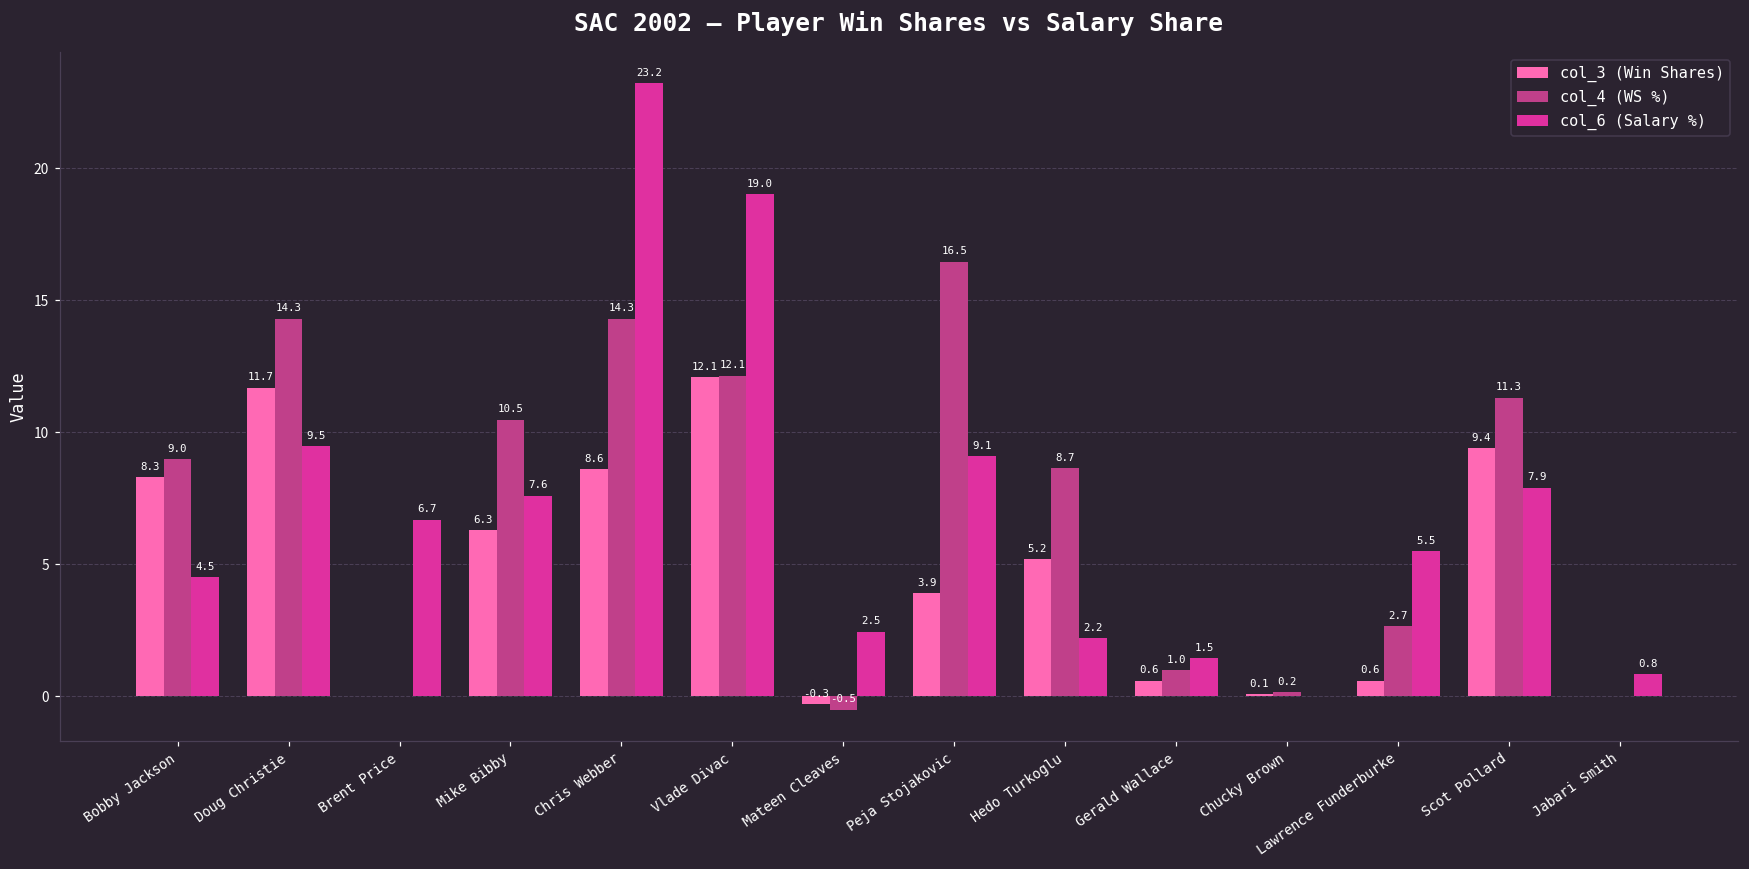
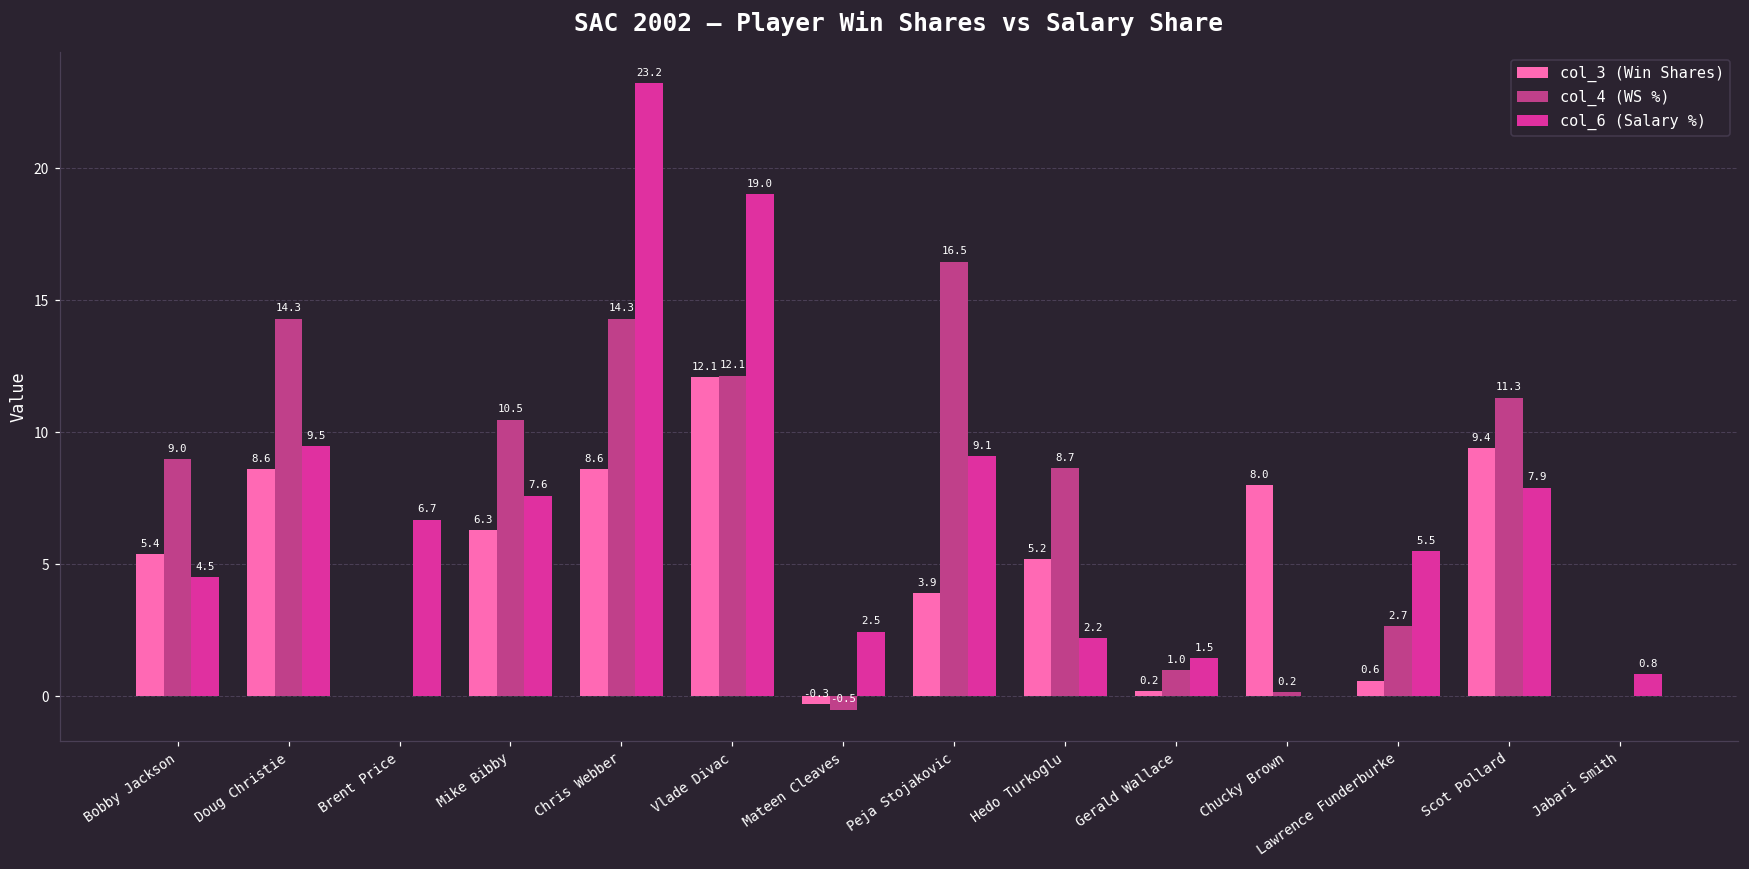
col_3 (Win Shares), Bobby Jackson: 8.3 -> 5.4
col_3 (Win Shares), Doug Christie: 11.7 -> 8.6
col_3 (Win Shares), Gerald Wallace: 0.6 -> 0.2
col_3 (Win Shares), Chucky Brown: 0.1 -> 8.0
